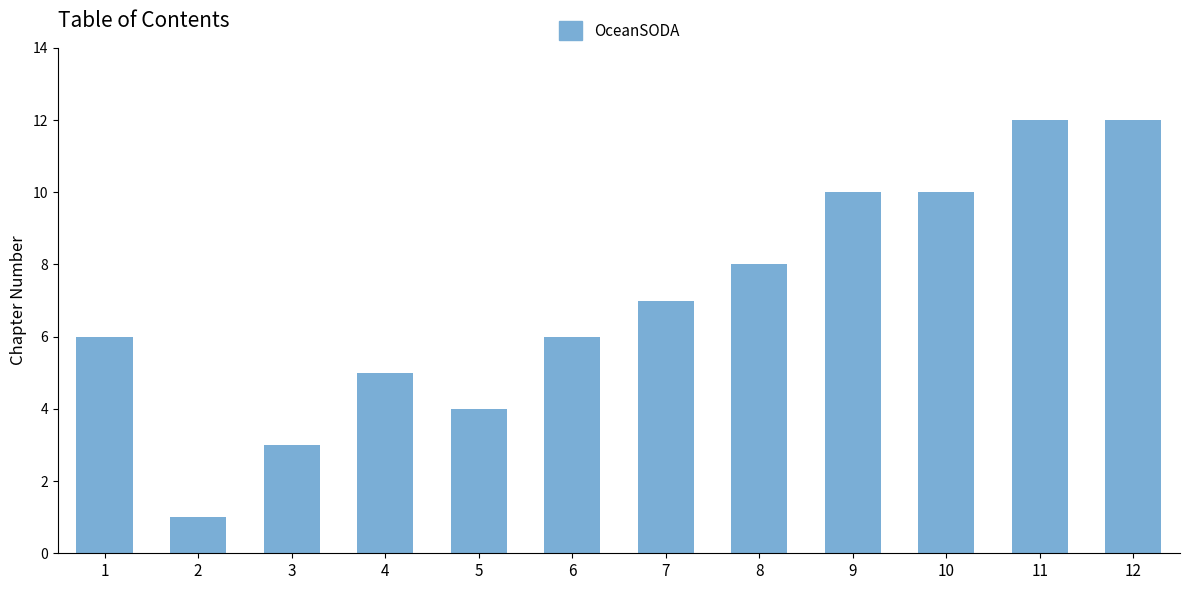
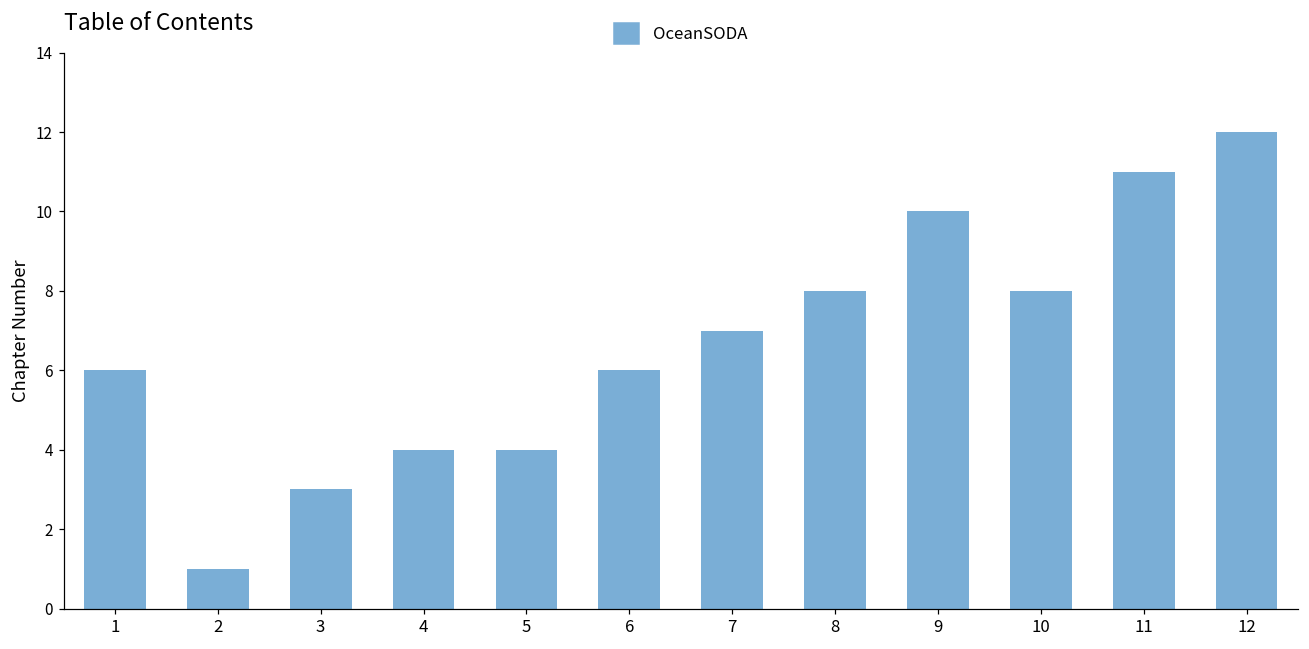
4: 5 -> 4
10: 10 -> 8
11: 12 -> 11
